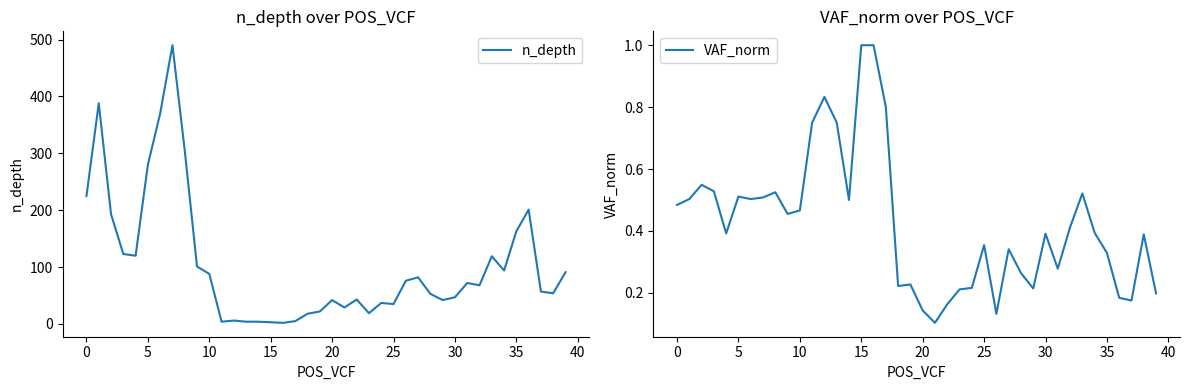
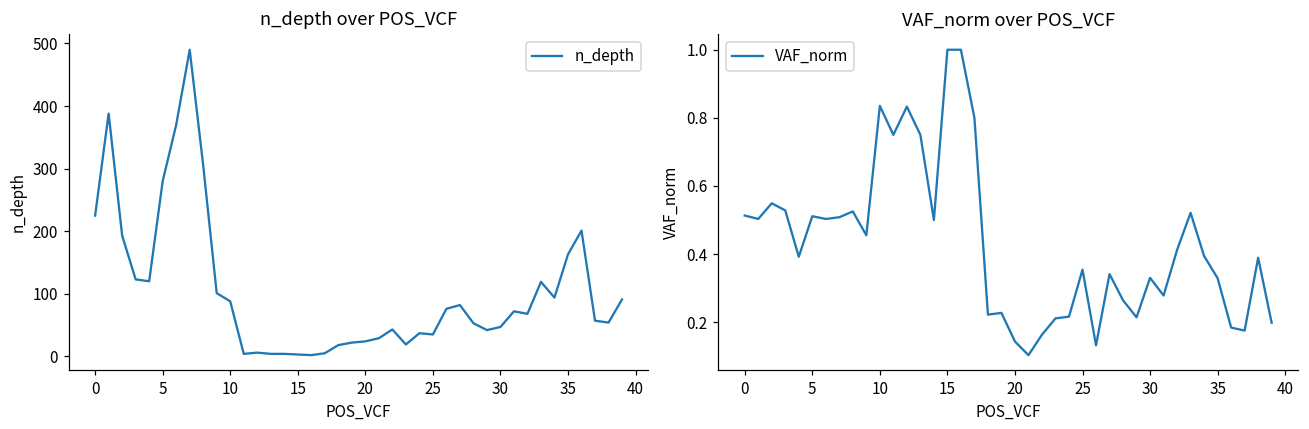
n_depth over POS_VCF, 20: 40 -> 20
VAF_norm over POS_VCF, 0: 0.48 -> 0.51
VAF_norm over POS_VCF, 10: 0.47 -> 0.84
VAF_norm over POS_VCF, 30: 0.39 -> 0.33
